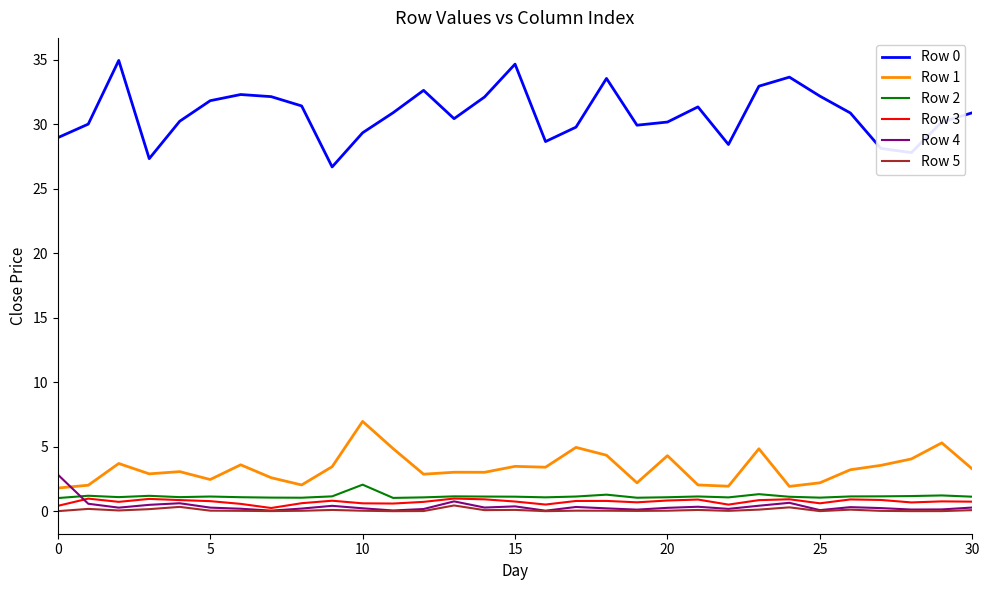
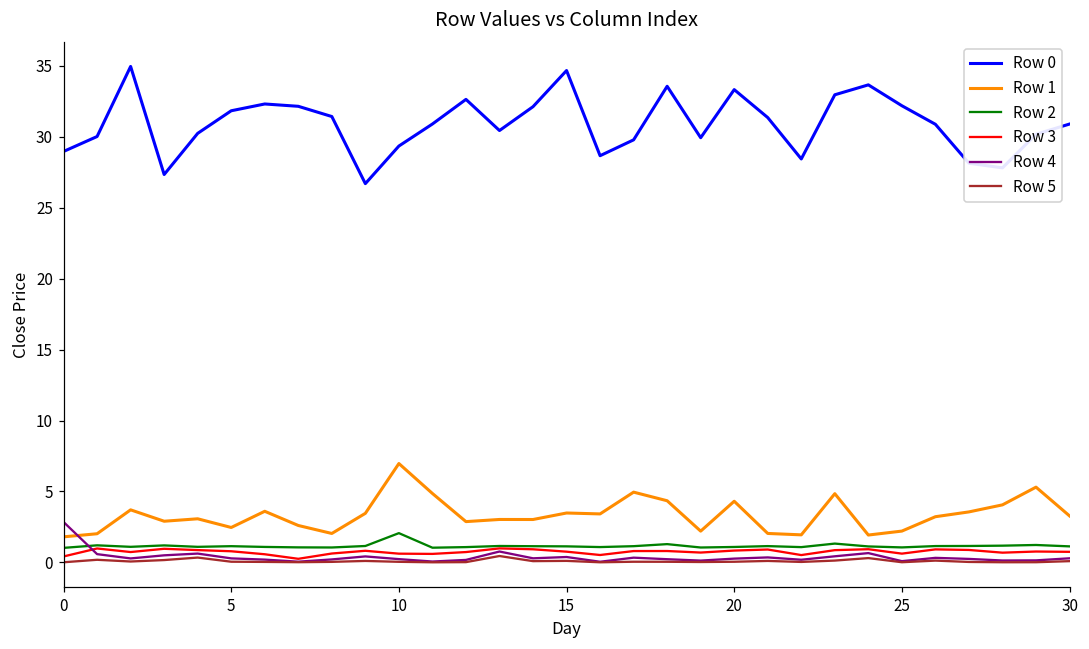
Row 0, 20: 30.2 -> 33.3
